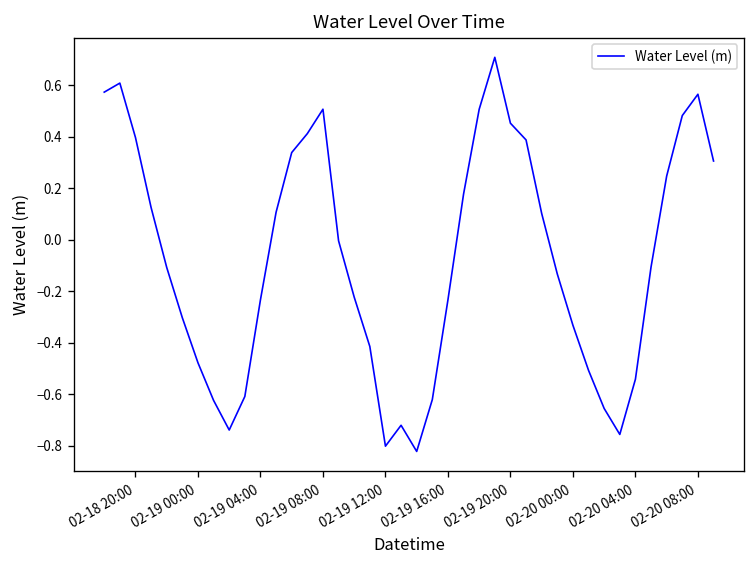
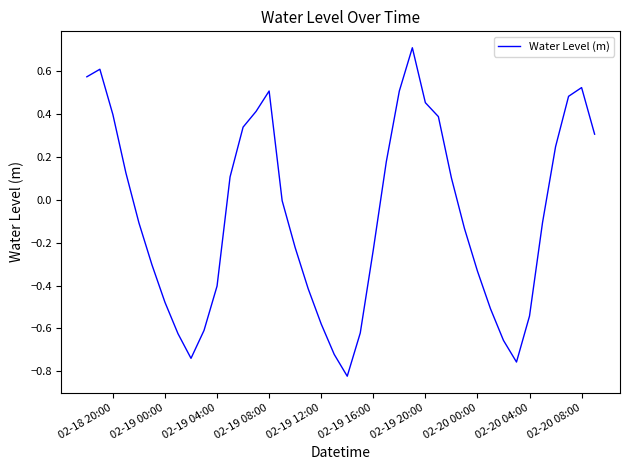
02-19 04:00: -0.23 -> -0.40
02-19 12:00: -0.80 -> -0.58
02-20 08:00: 0.57 -> 0.52
